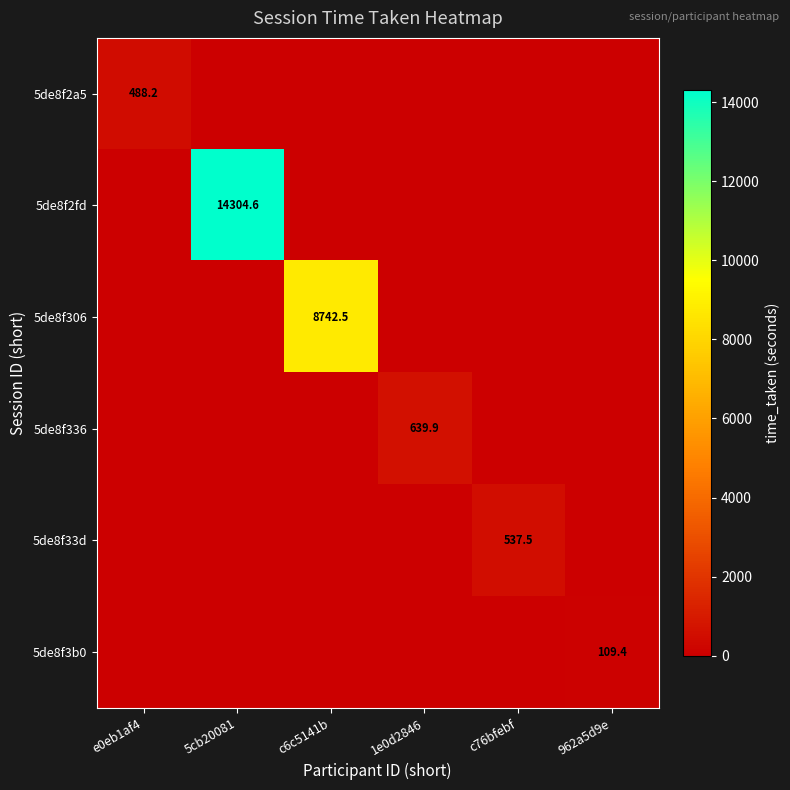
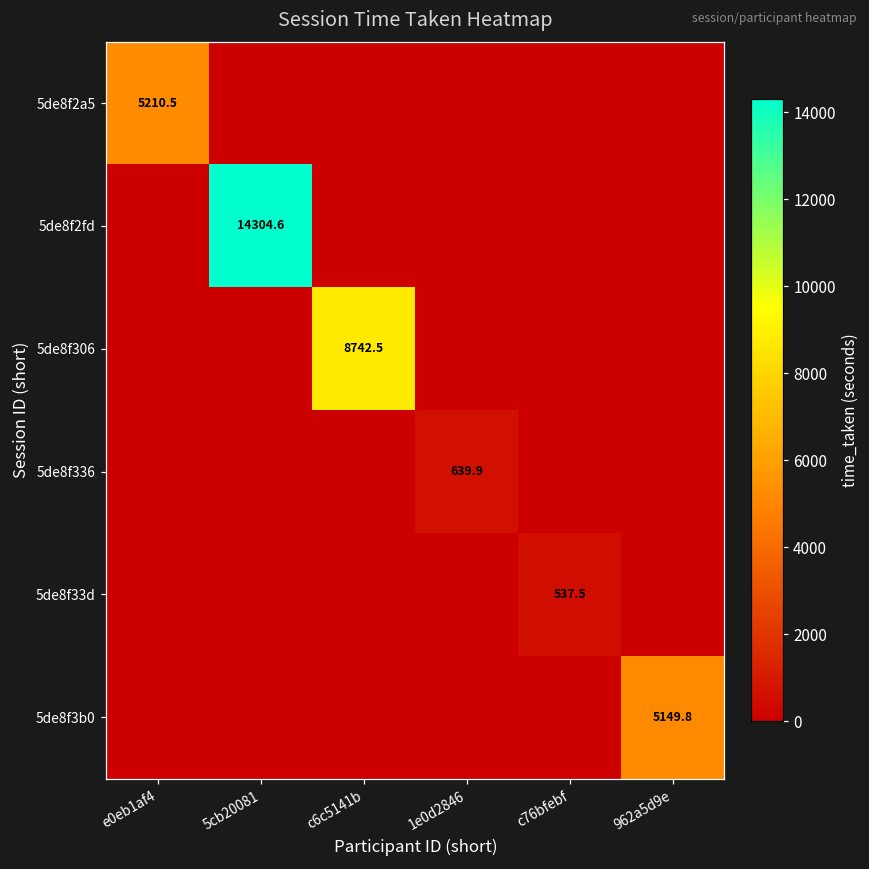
5de8f2a5, e0eb1af4: 488.2 -> 5210.5
5de8f3b0, 962a5d9e: 109.4 -> 5149.8
